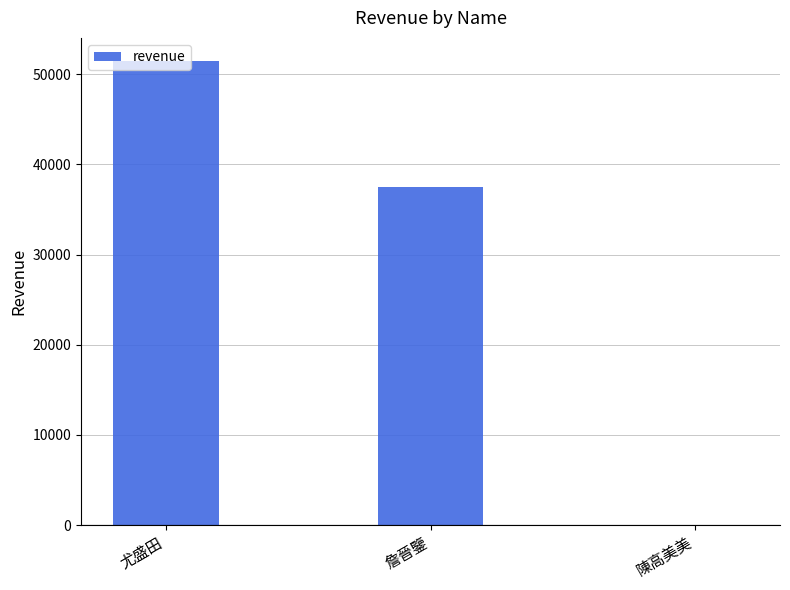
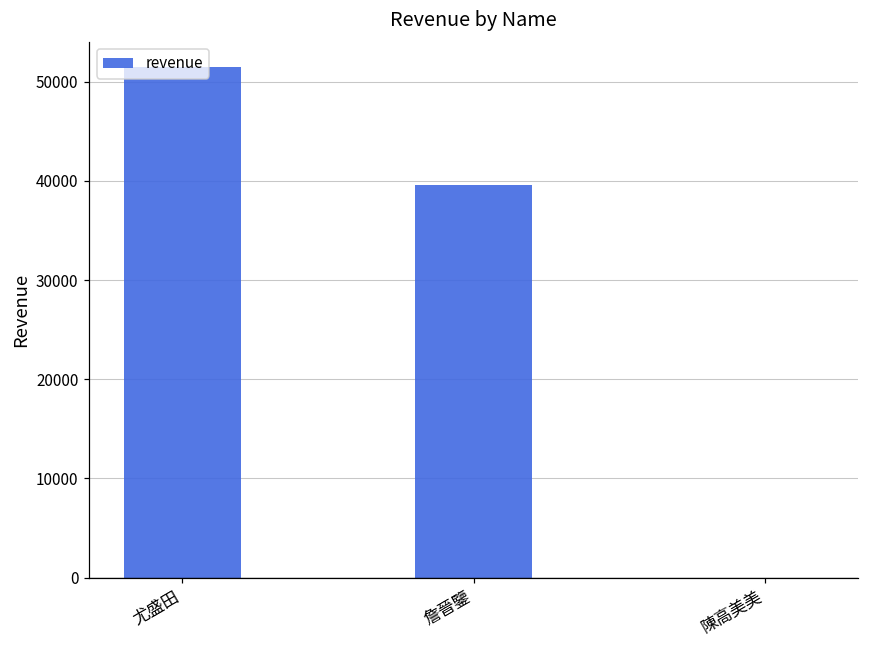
詹晉鑒: 38000 -> 40000
